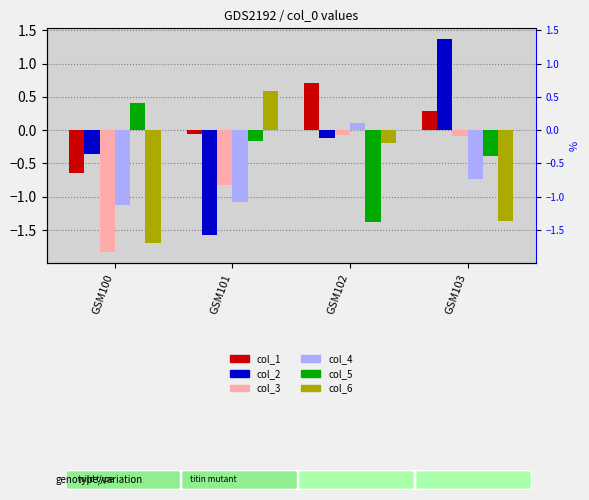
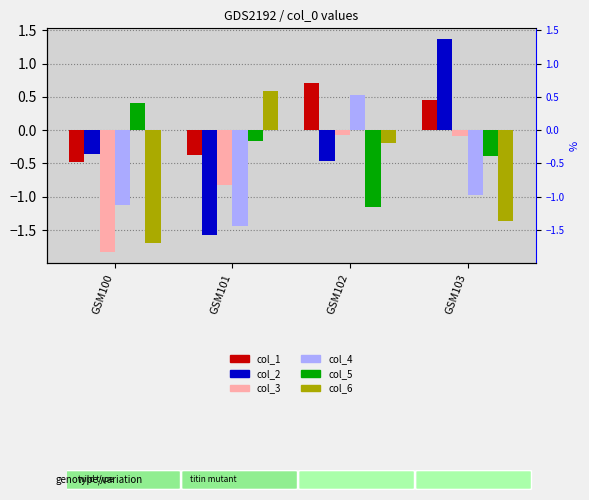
col_1, GSM100: -0.6 -> -0.5
col_1, GSM101: -0.1 -> -0.4
col_4, GSM101: -1.1 -> -1.4
col_2, GSM102: -0.1 -> -0.5
col_4, GSM102: 0.1 -> 0.5
col_5, GSM102: -1.4 -> -1.2
col_1, GSM103: 0.3 -> 0.5
col_4, GSM103: -0.7 -> -1.0
